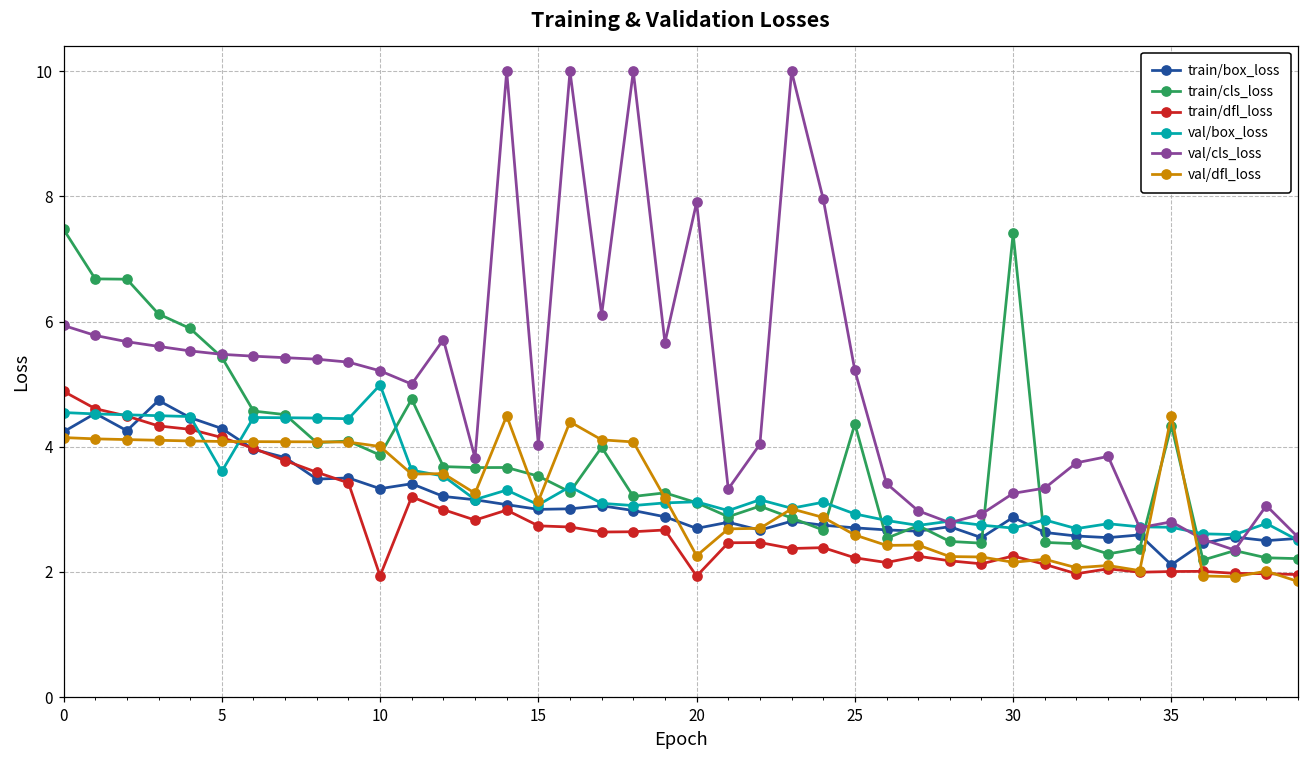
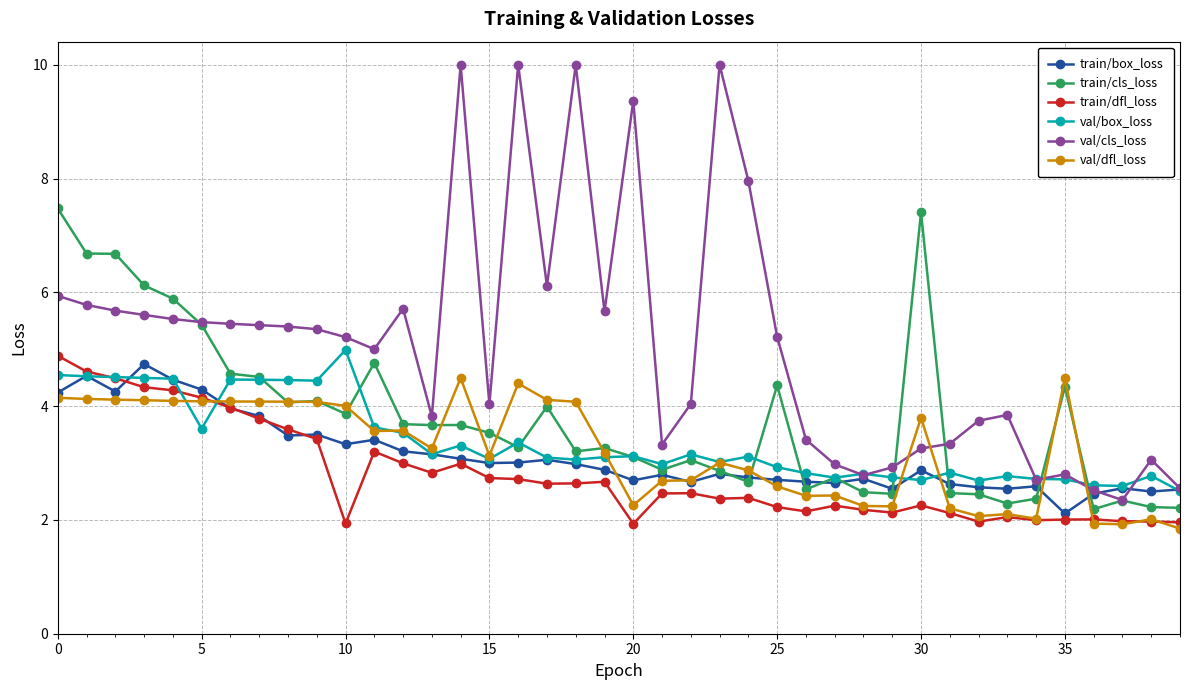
val/cls_loss, 20: 7.9 -> 9.4
val/dfl_loss, 30: 2.2 -> 3.8
